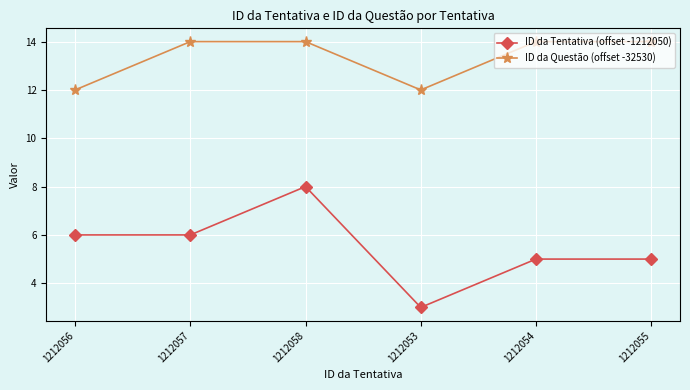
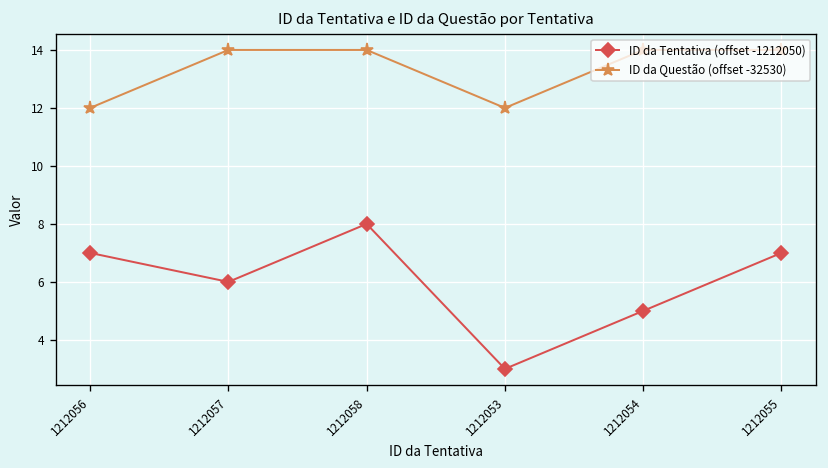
ID da Tentativa (offset -1212050), 1212056: 6.0 -> 7.0
ID da Tentativa (offset -1212050), 1212055: 5.0 -> 7.0
